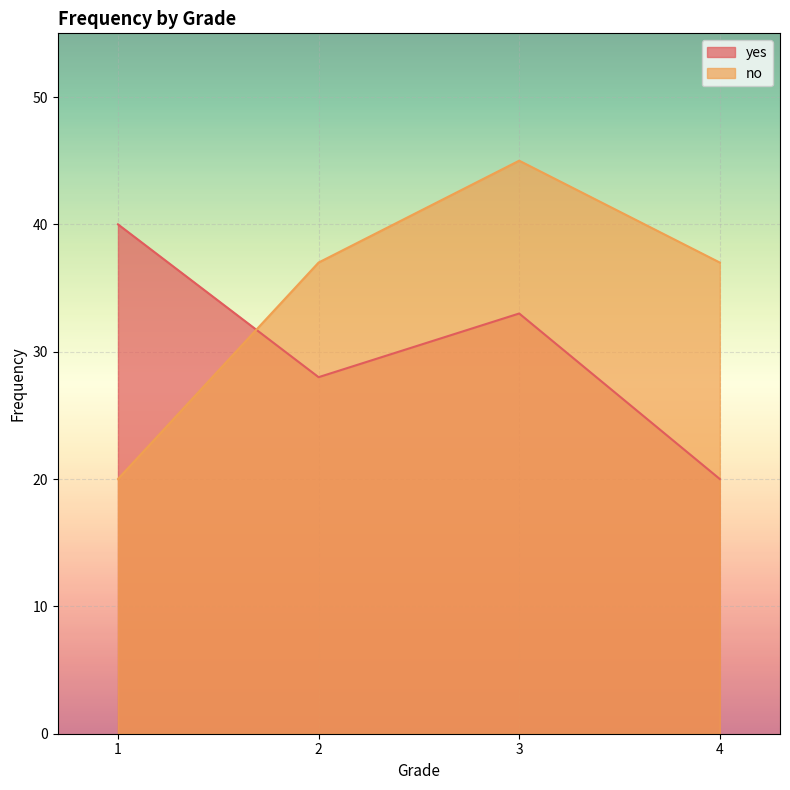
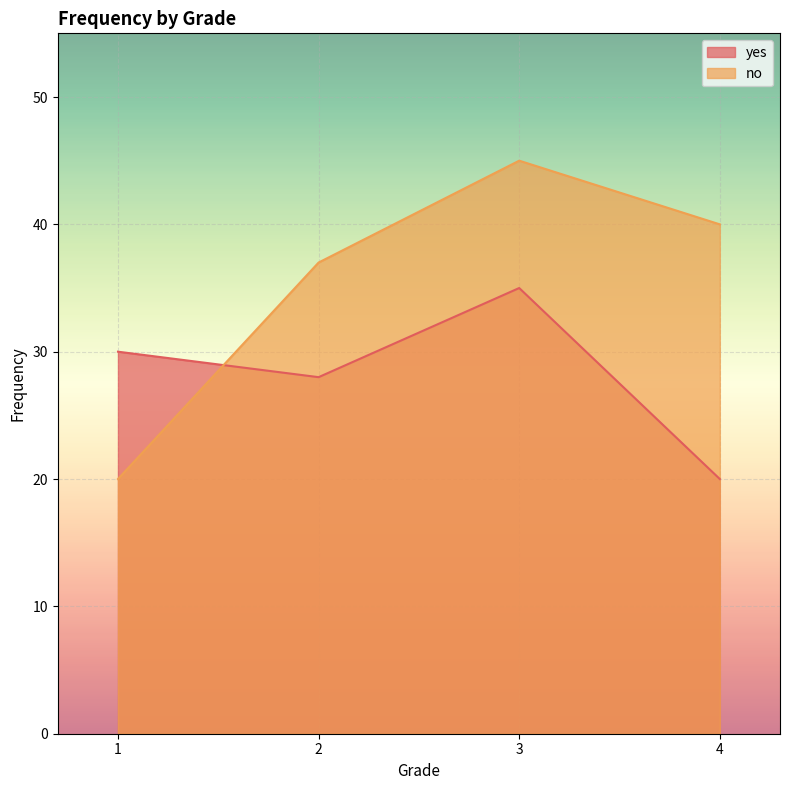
yes, 1: 40 -> 30
yes, 3: 33 -> 35
no, 4: 37 -> 40
